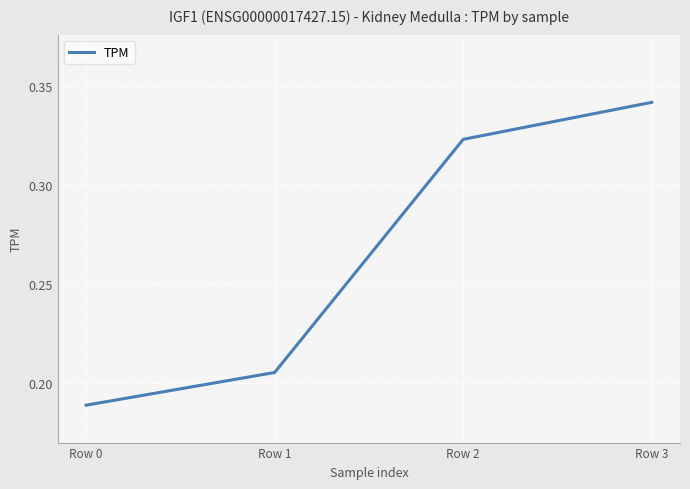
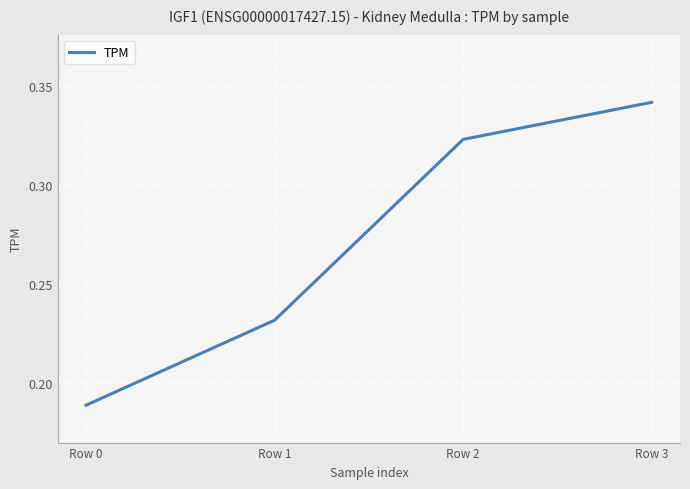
Row 1: 0.205 -> 0.232
